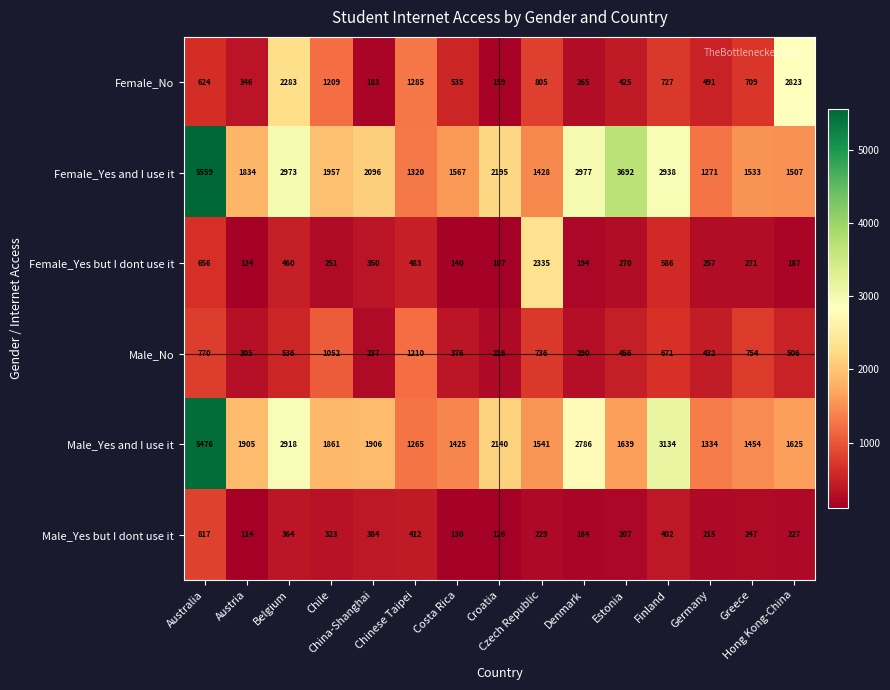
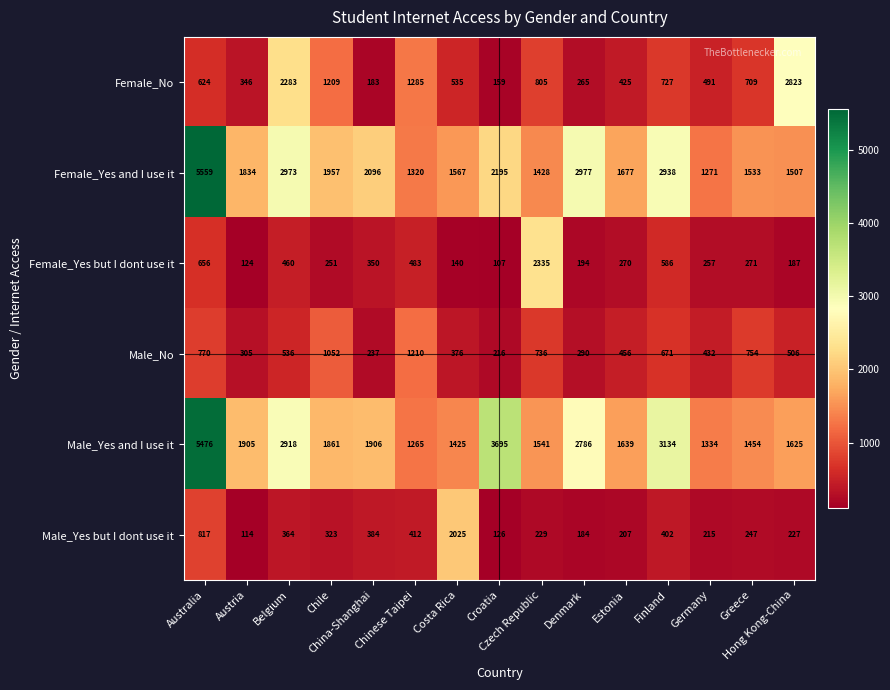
Female_Yes and I use it, Estonia: 3692 -> 1677
Male_Yes and I use it, Croatia: 2140 -> 3695
Male_Yes but I dont use it, Costa Rica: 130 -> 2025
